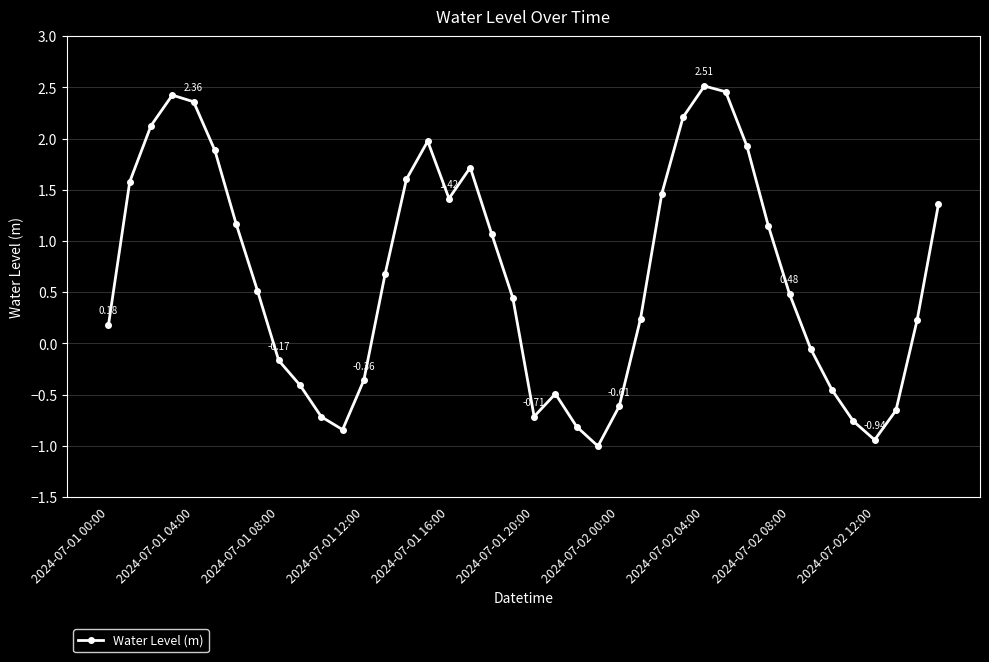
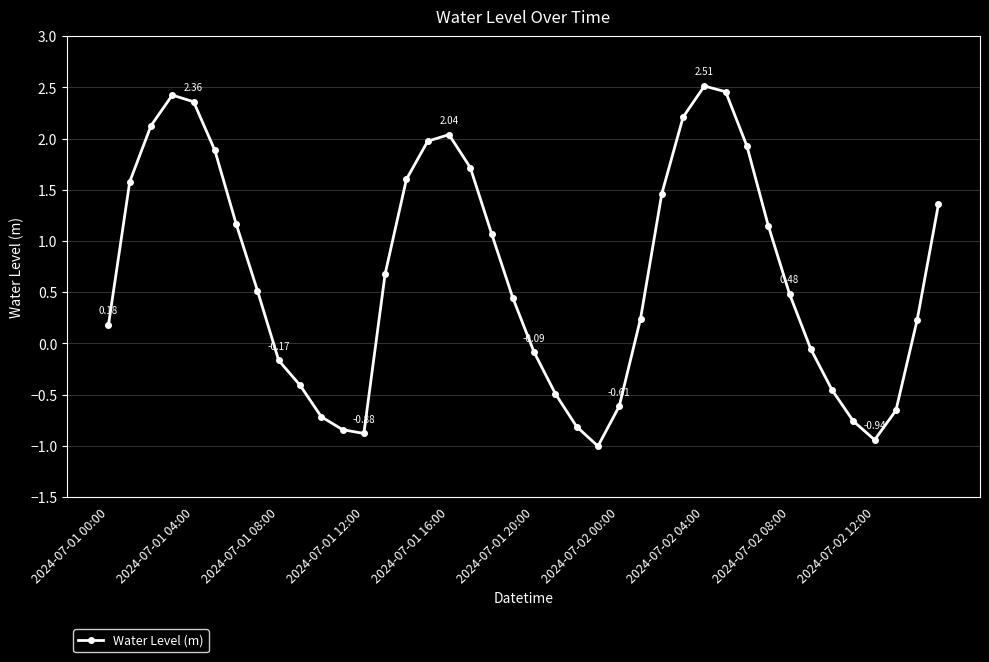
2024-07-01 12:00: -0.36 -> -0.88
2024-07-01 16:00: 1.42 -> 2.04
2024-07-01 20:00: -0.71 -> -0.09
